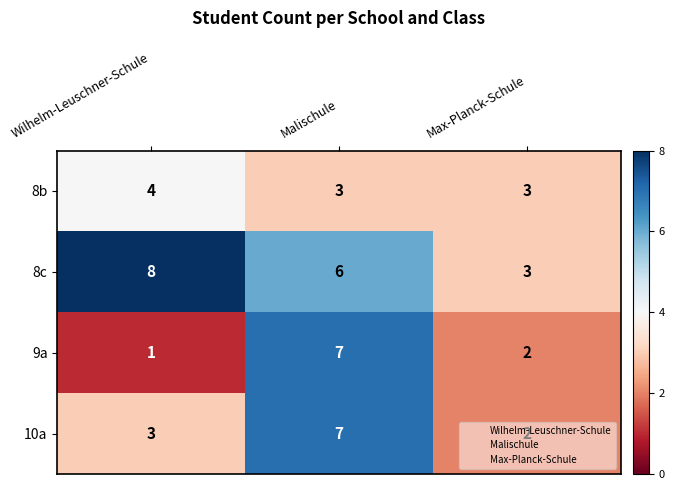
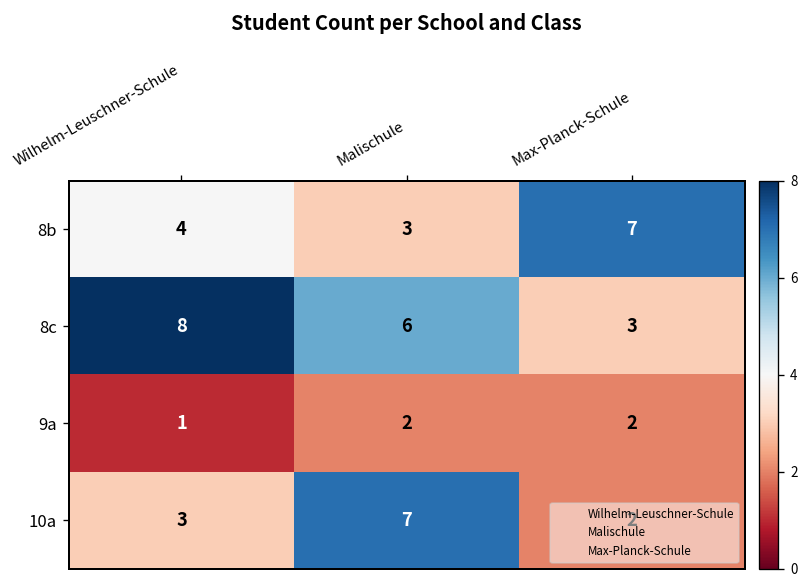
8b, Max-Planck-Schule: 3 -> 7
9a, Malischule: 7 -> 2
